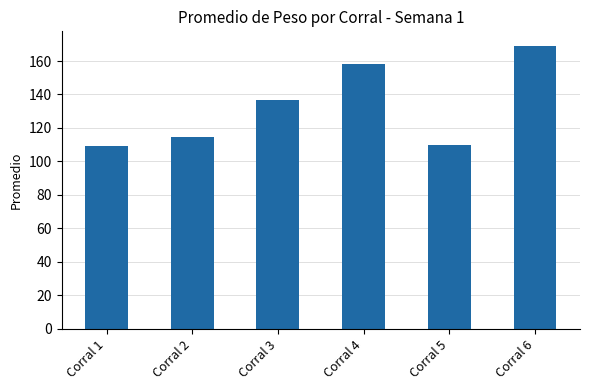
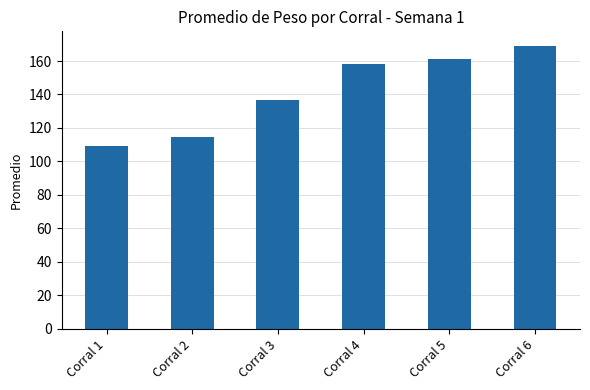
Corral 5: 110 -> 161
